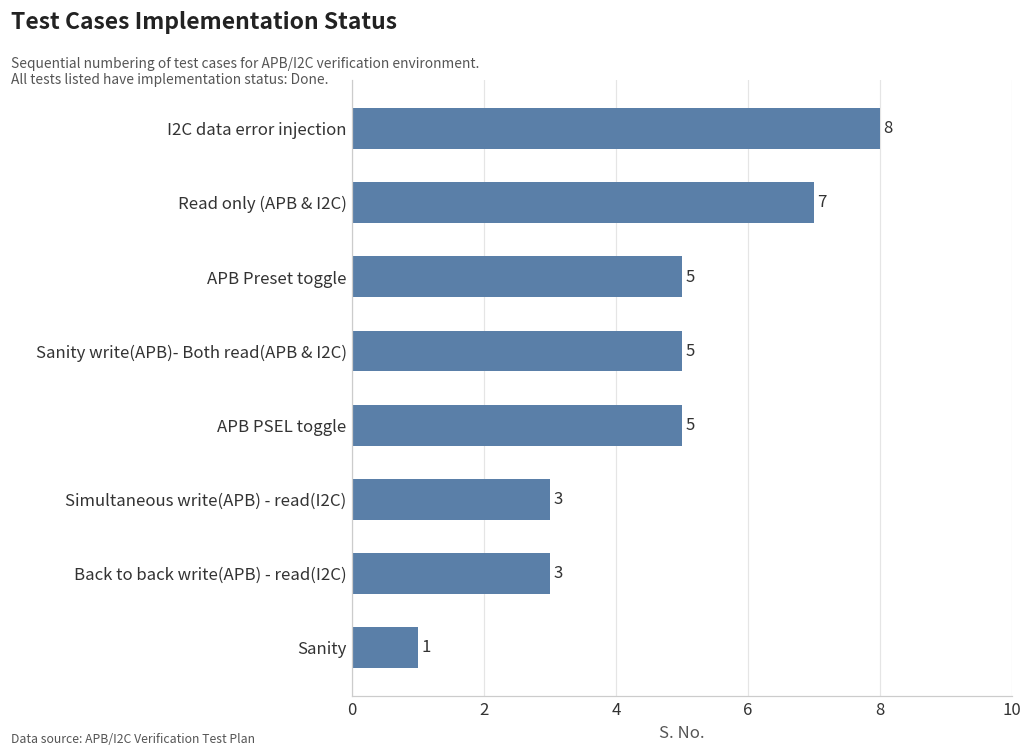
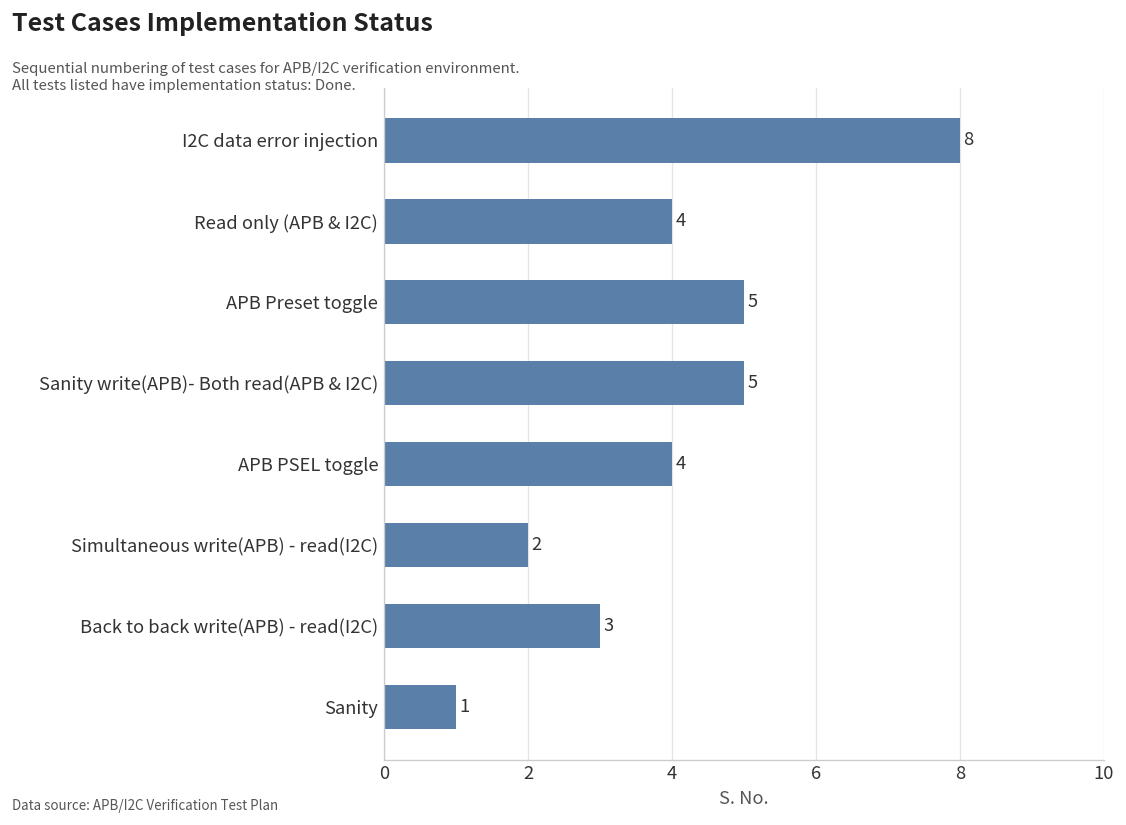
Read only (APB & I2C): 7 -> 4
APB PSEL toggle: 5 -> 4
Simultaneous write(APB) - read(I2C): 3 -> 2
